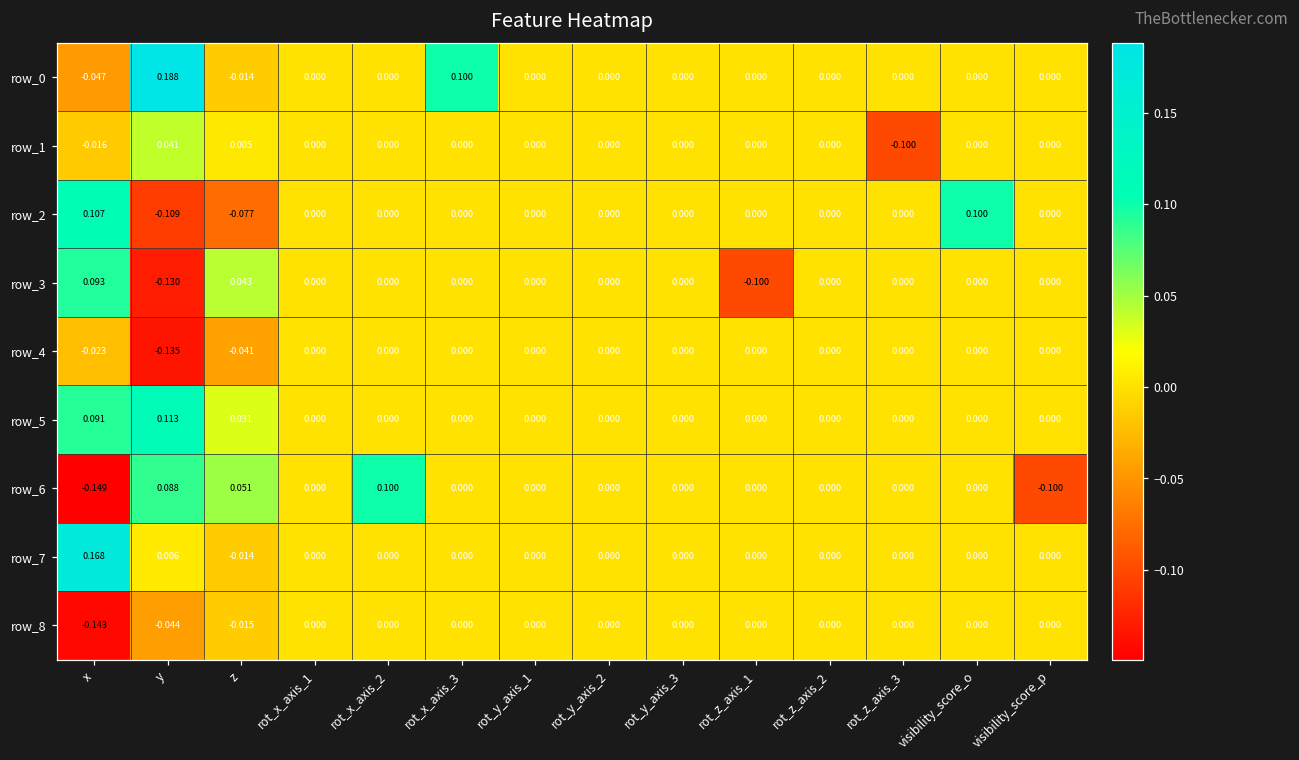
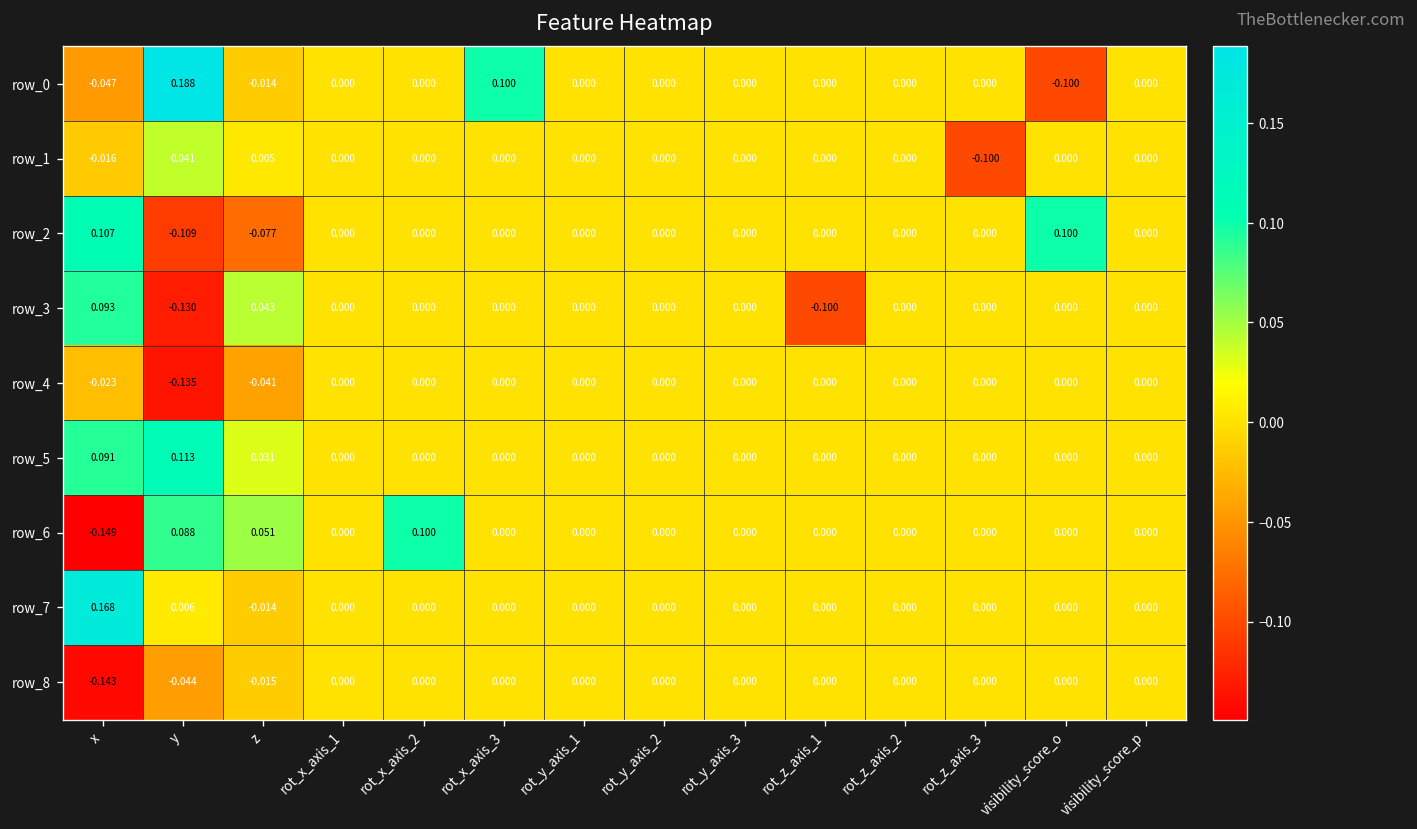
row_0, visibility_score_o: 0.000 -> -0.100
row_6, visibility_score_p: -0.100 -> 0.000
